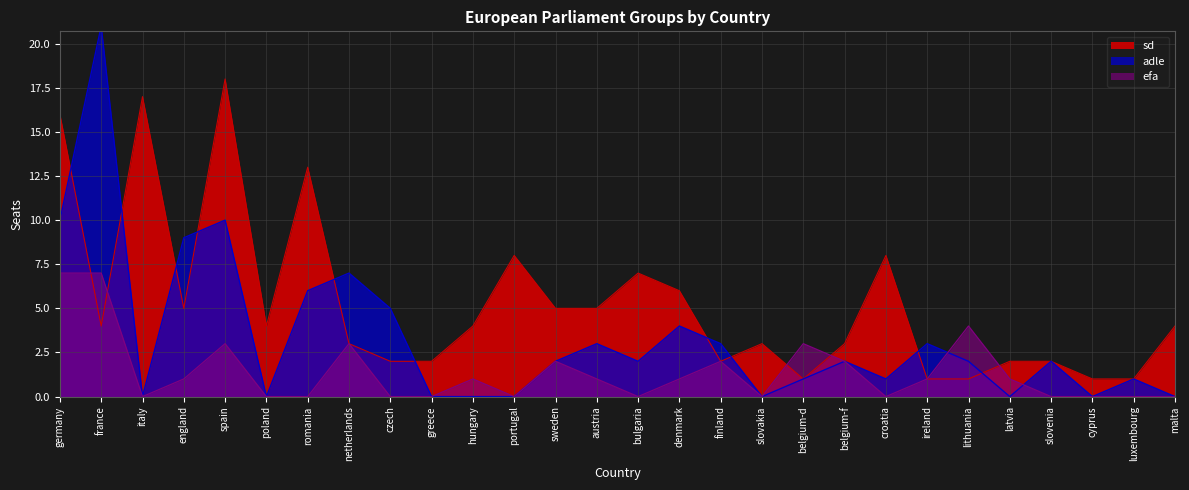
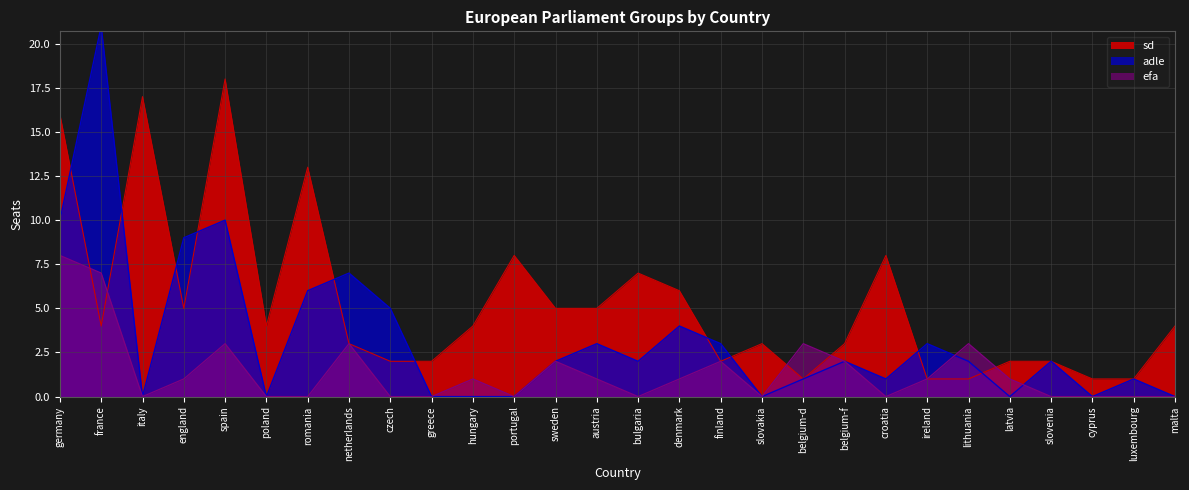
efa, germany: 7 -> 8
efa, lithuania: 4 -> 3
